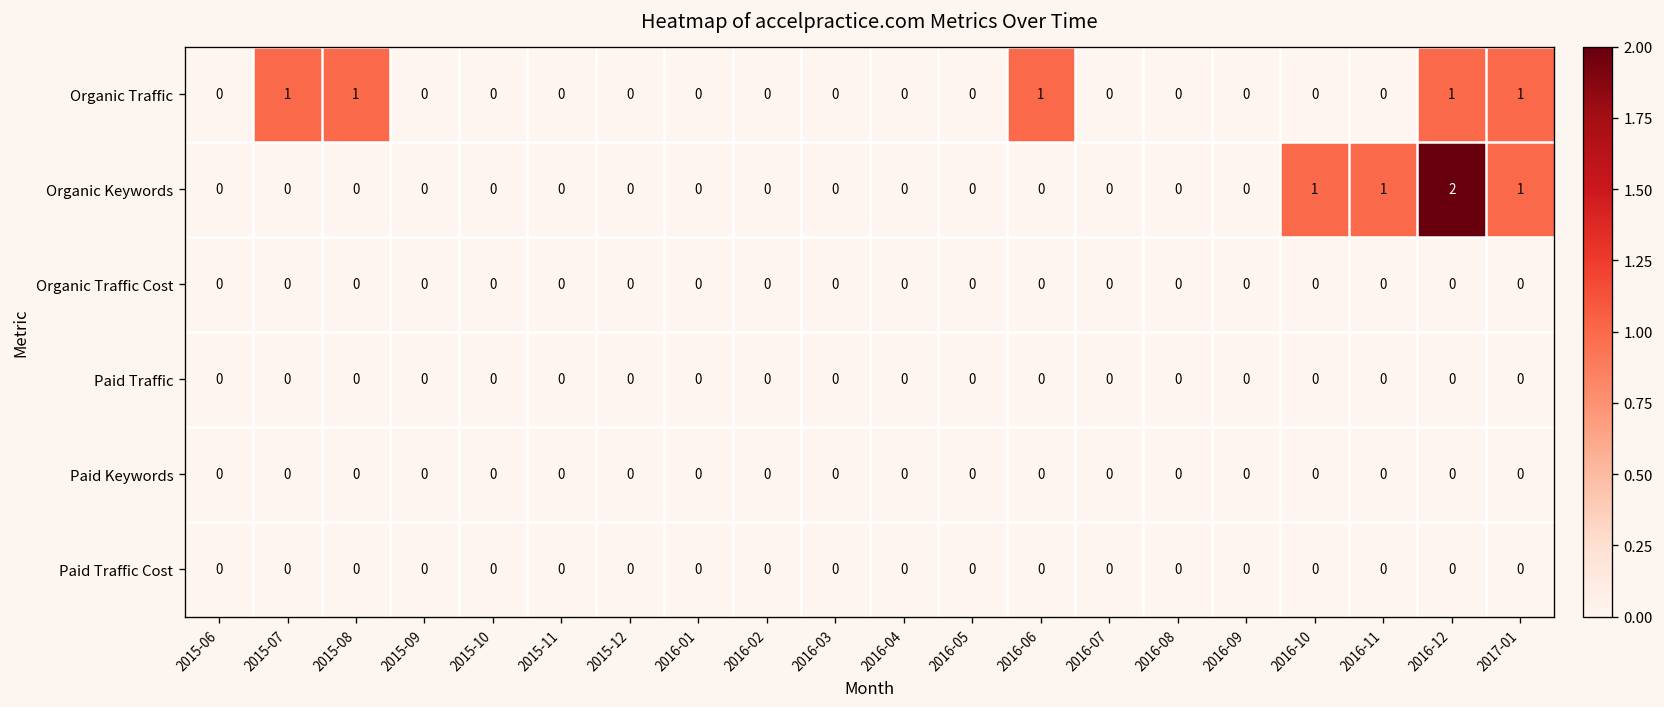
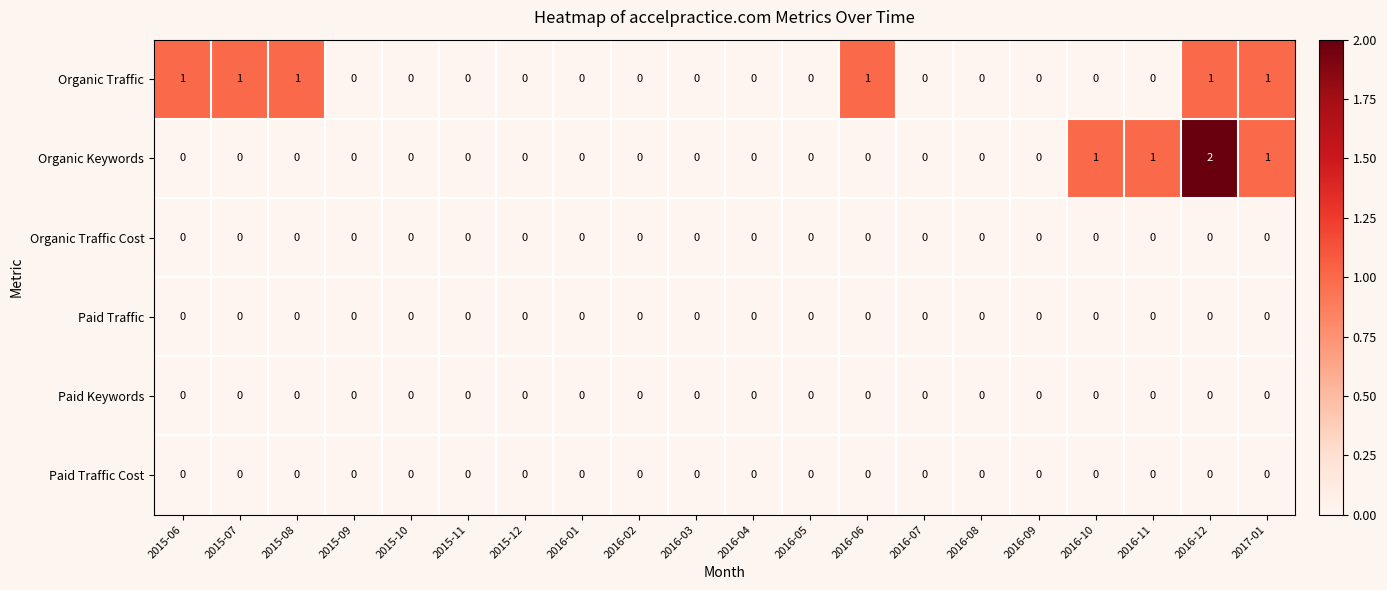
Organic Traffic, 2015-06: 0 -> 1
